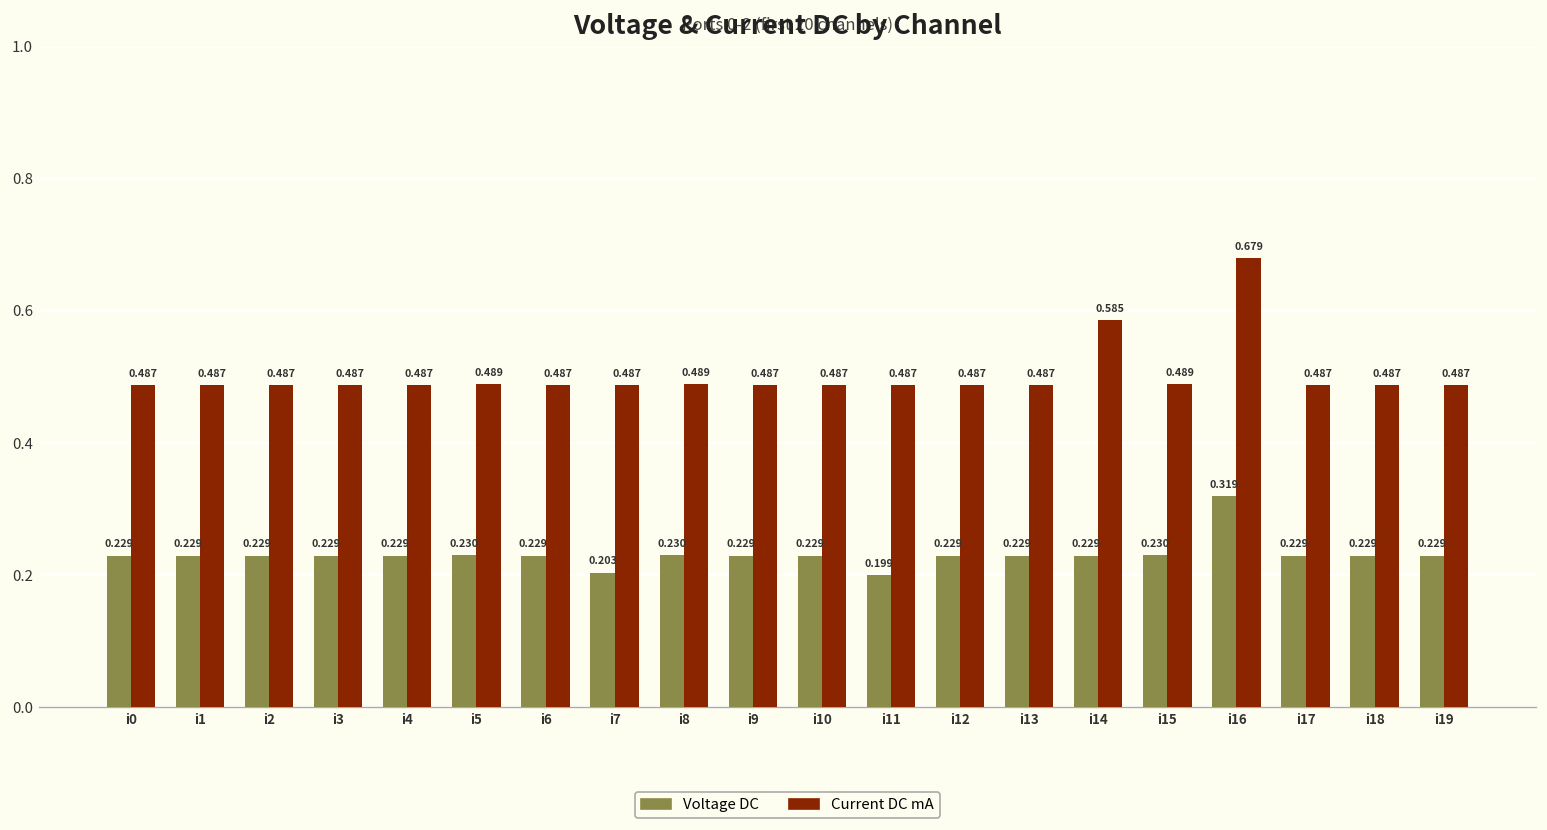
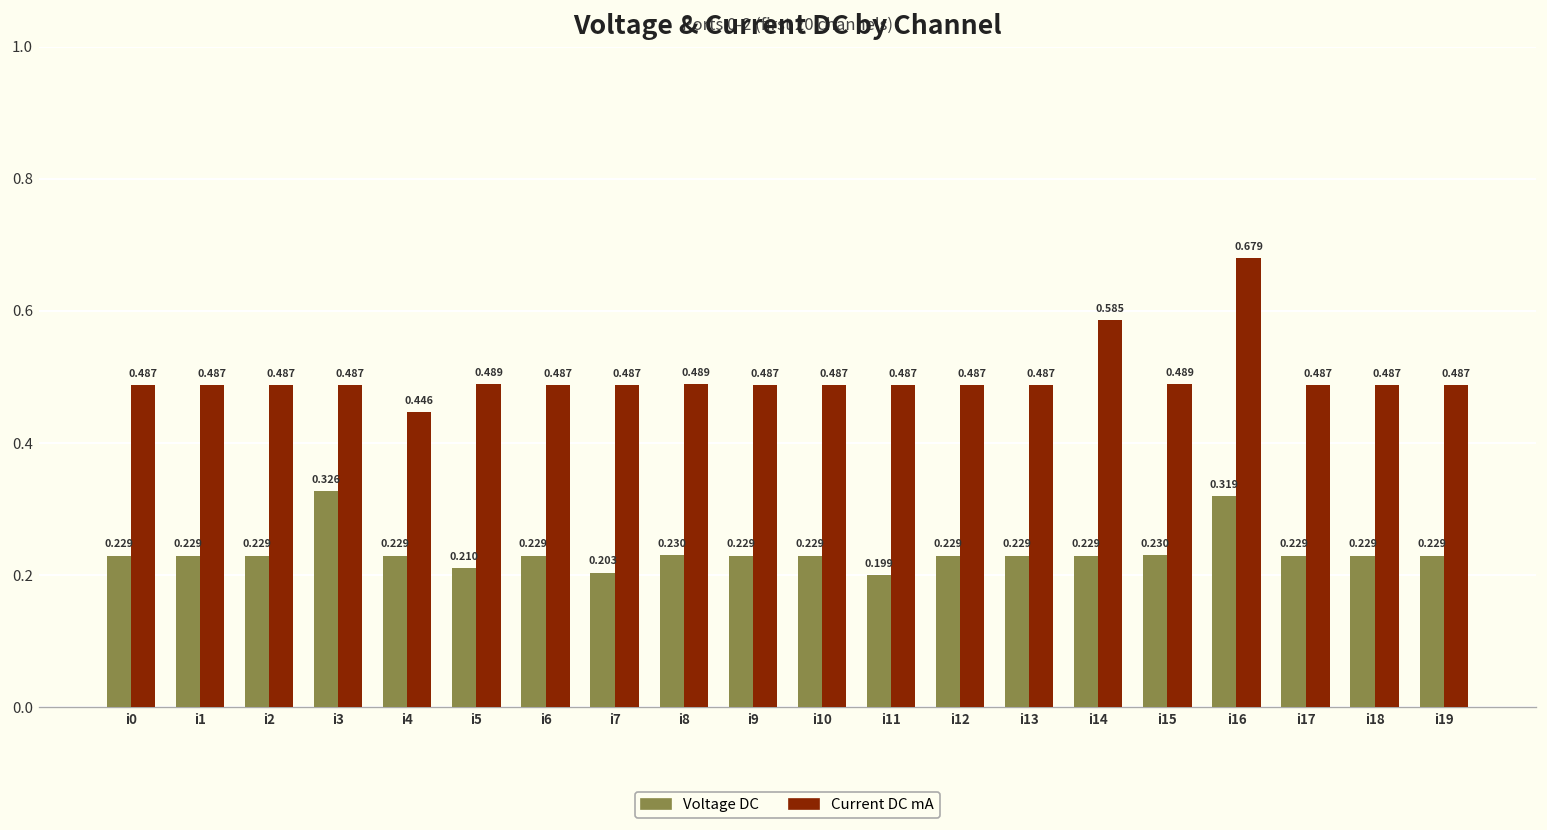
Voltage DC, i3: 0.229 -> 0.326
Current DC mA, i4: 0.487 -> 0.446
Voltage DC, i5: 0.230 -> 0.210
